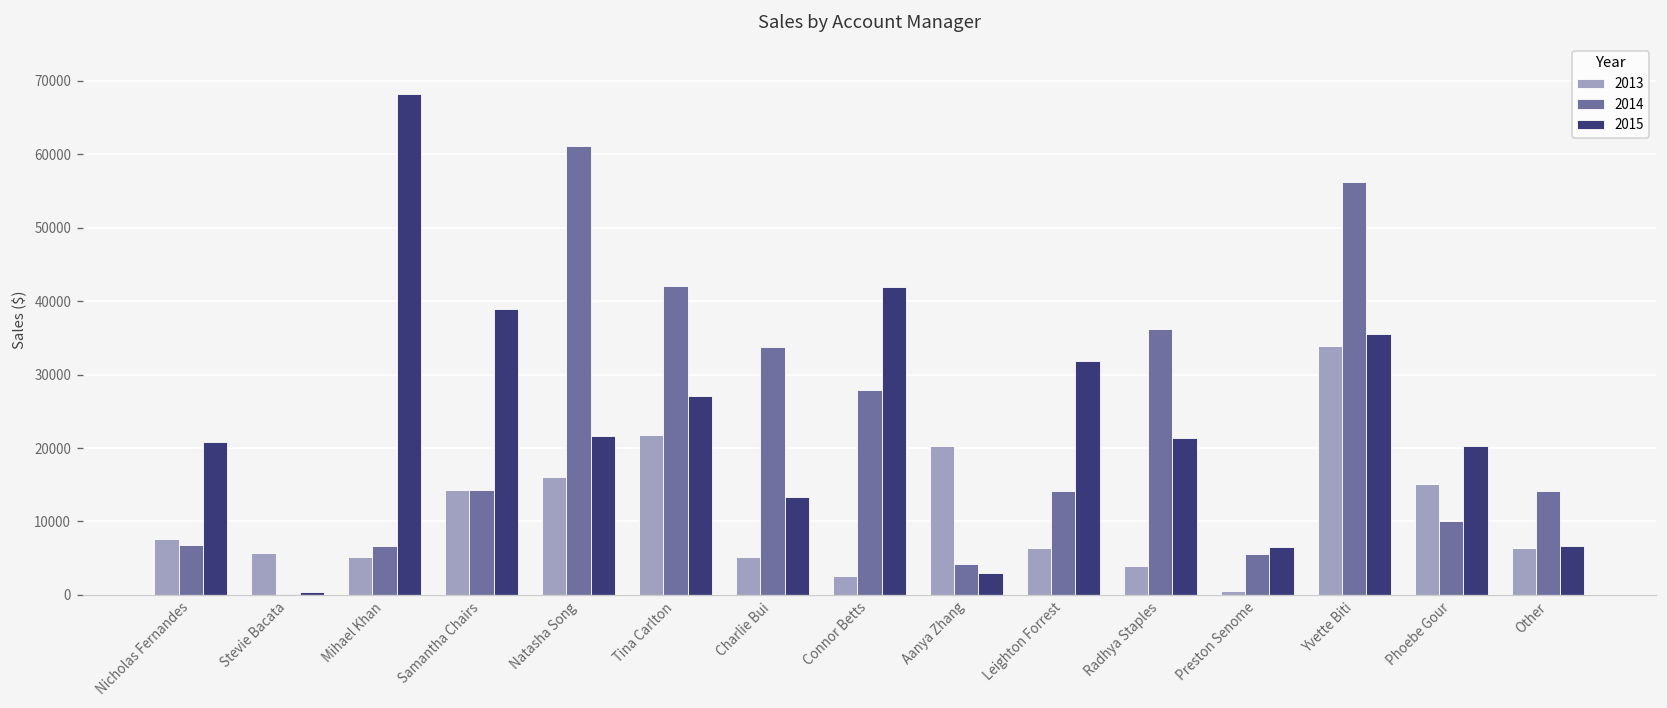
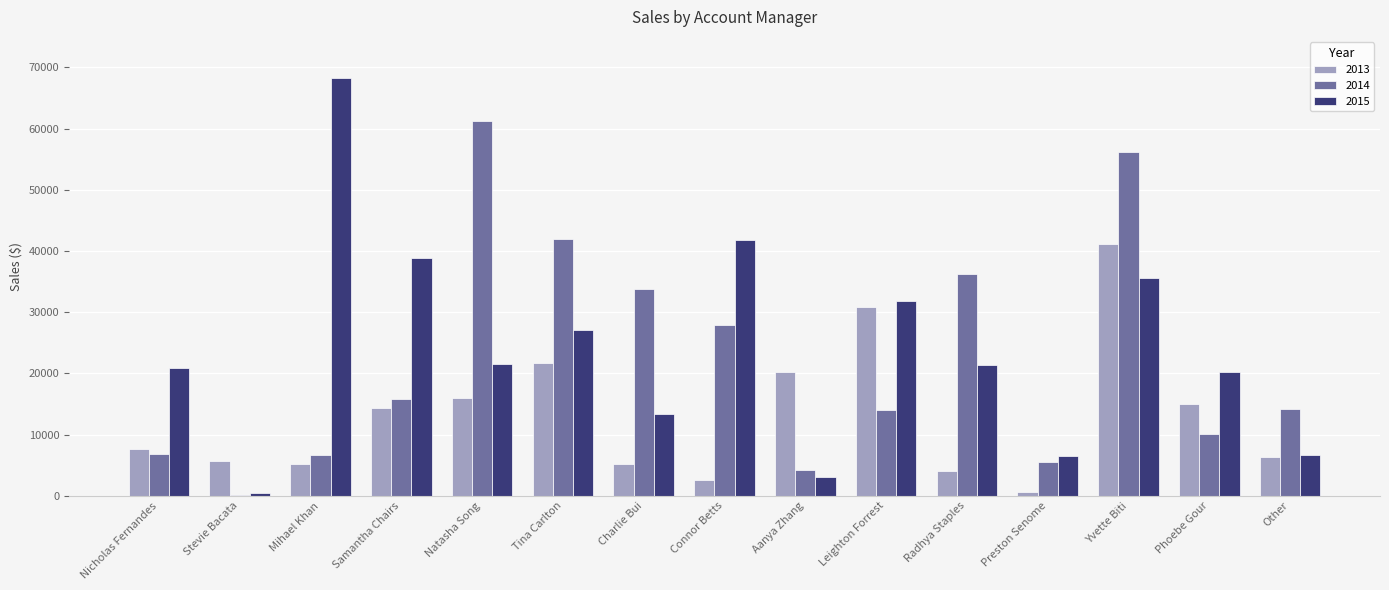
2014, Samantha Chairs: 14000 -> 16000
2013, Leighton Forrest: 6000 -> 31000
2013, Yvette Biti: 34000 -> 41000
